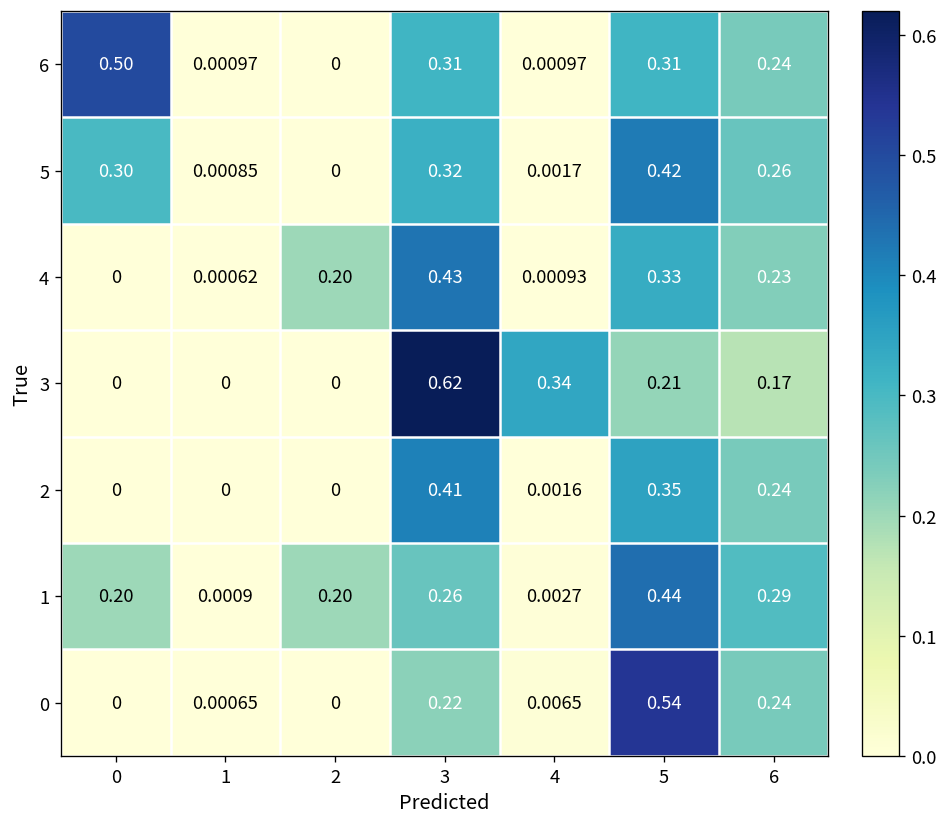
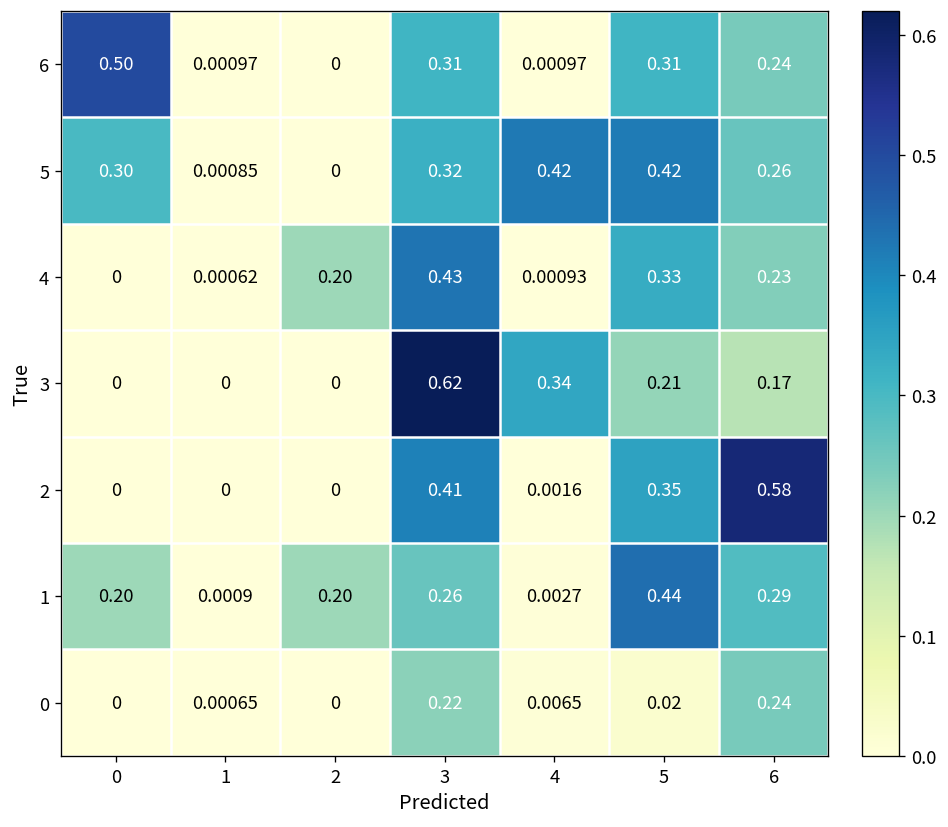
5, 4: 0.0017 -> 0.42
2, 6: 0.24 -> 0.58
0, 5: 0.54 -> 0.02
